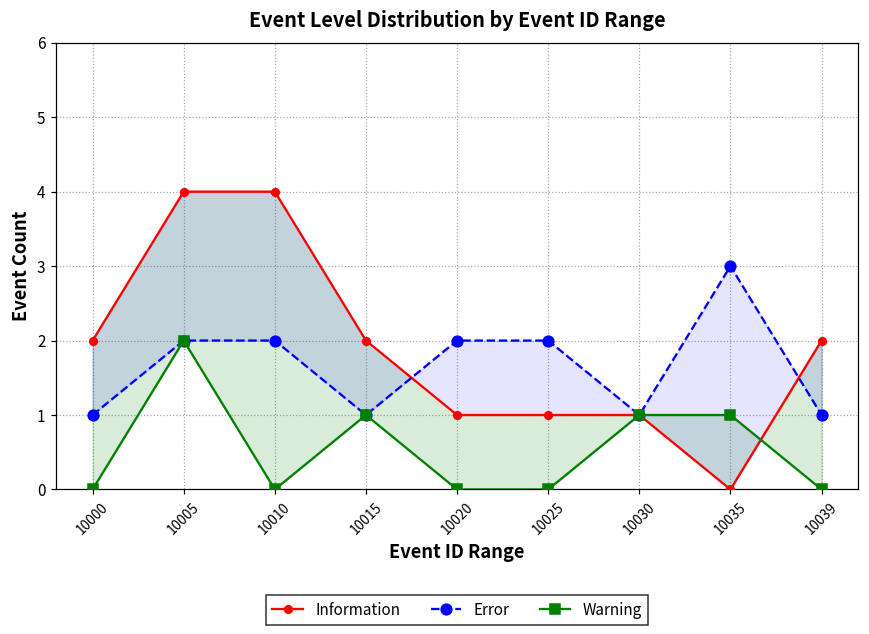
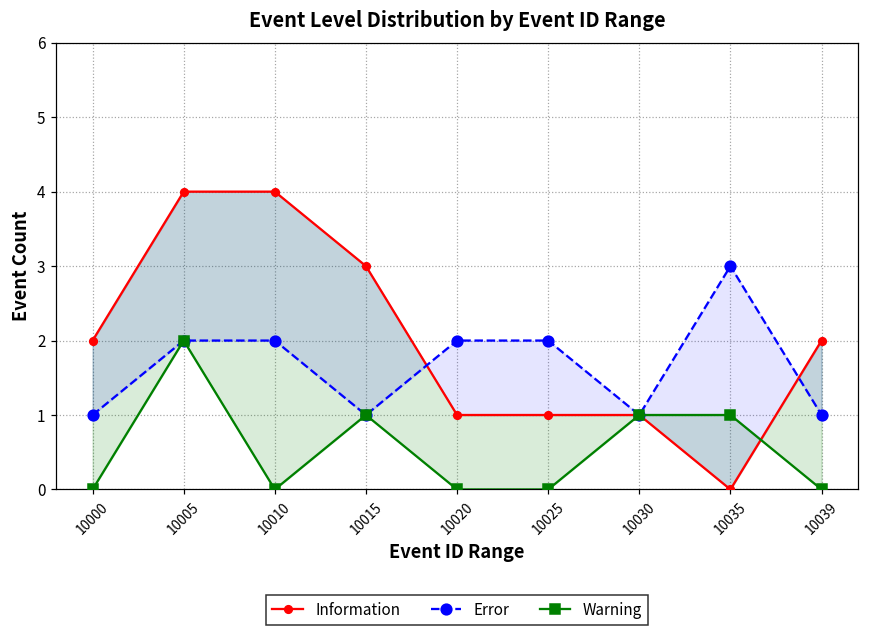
Information, 10015: 2 -> 3
